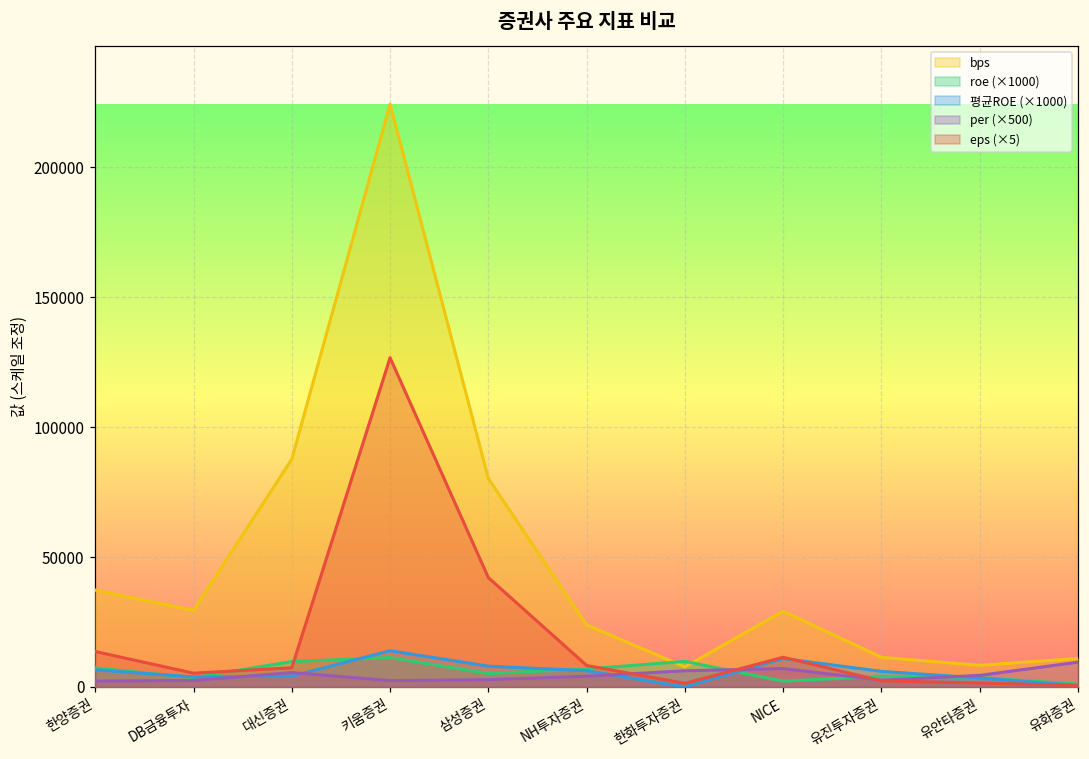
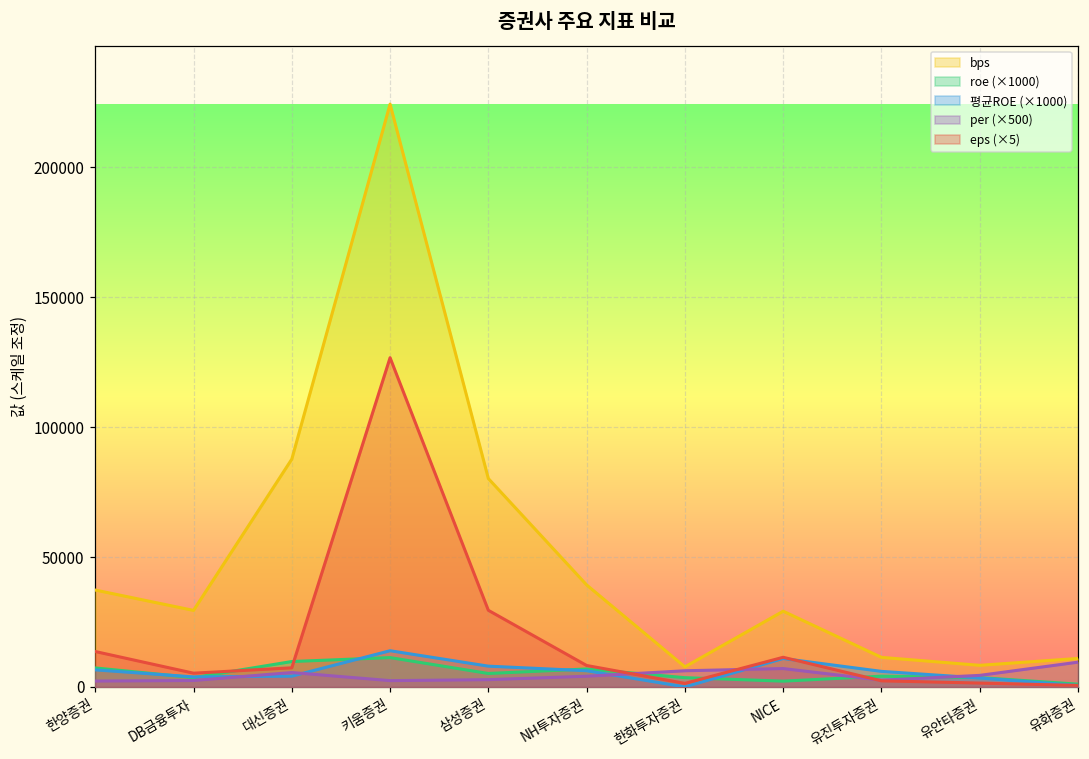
eps (×5), 삼성증권: 42000 -> 29000
bps, NH투자증권: 24000 -> 39000
roe (×1000), 한화투자증권: 10000 -> 4000
